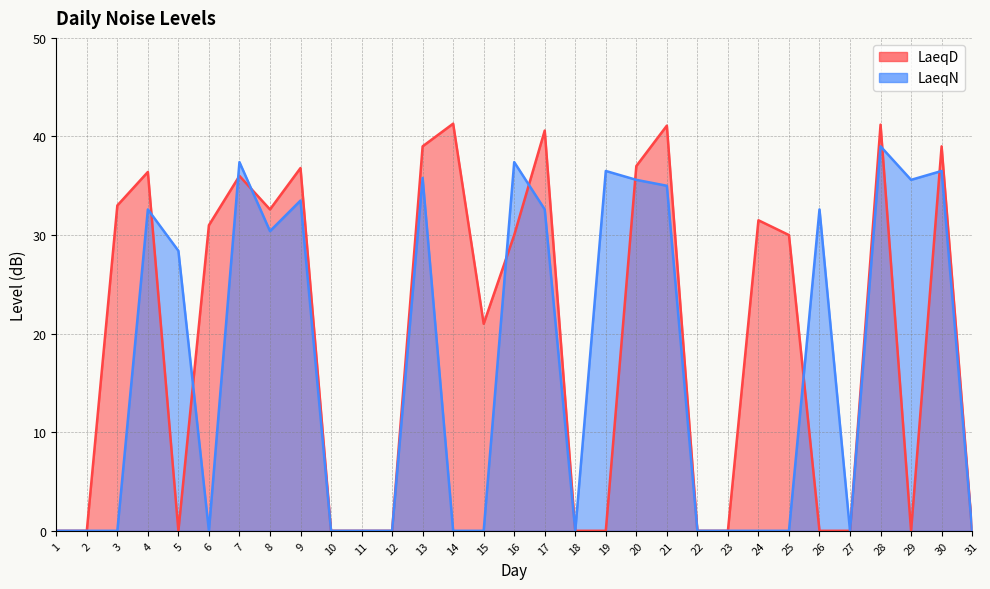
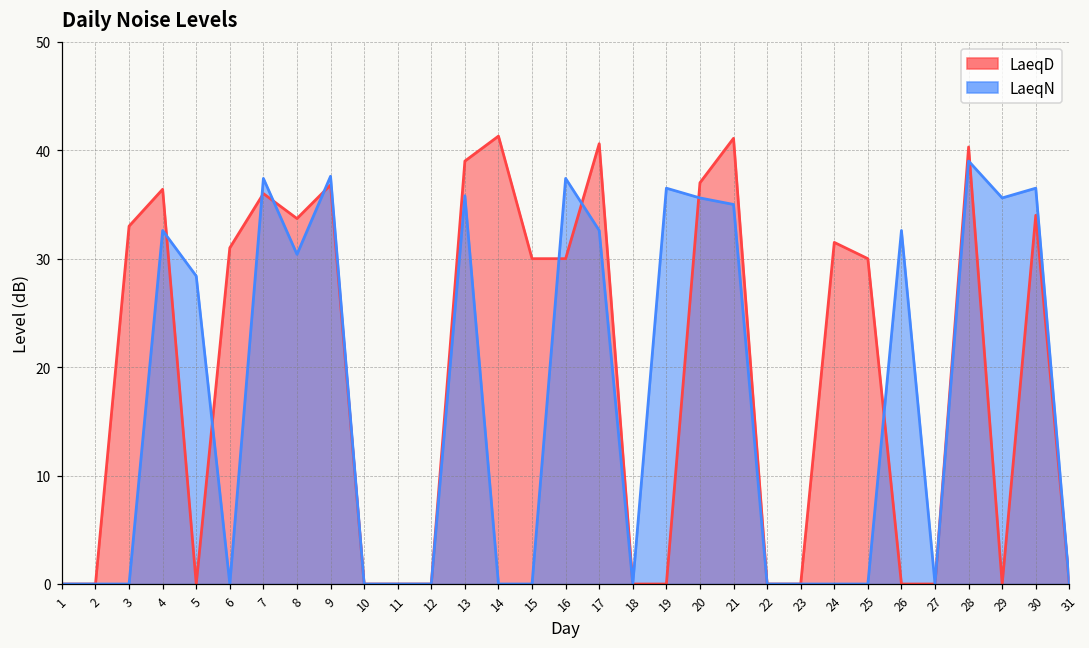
LaeqD, 8: 33 -> 34
LaeqN, 9: 34 -> 38
LaeqD, 15: 21 -> 30
LaeqD, 28: 41 -> 40
LaeqD, 30: 39 -> 34
